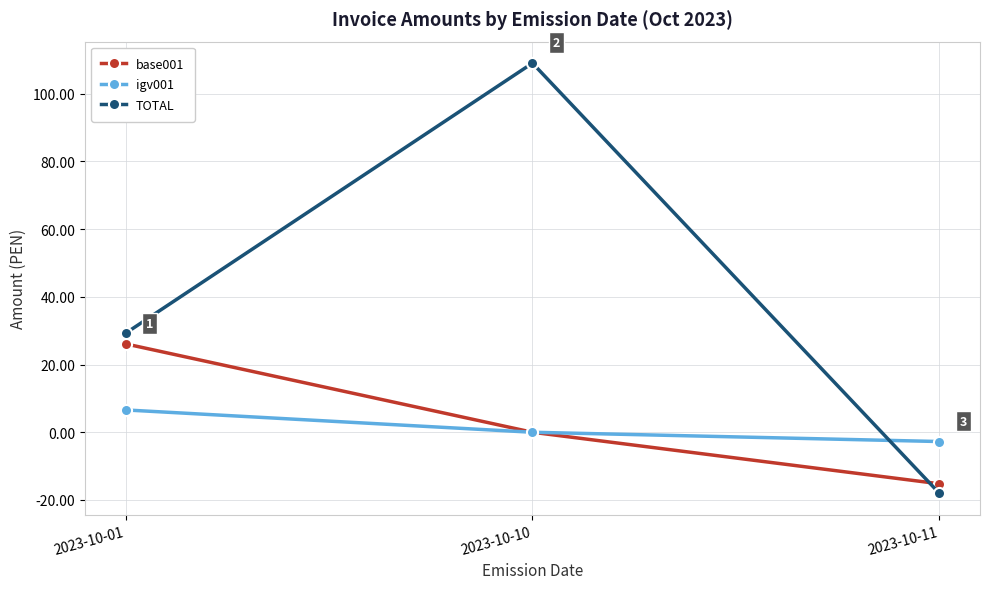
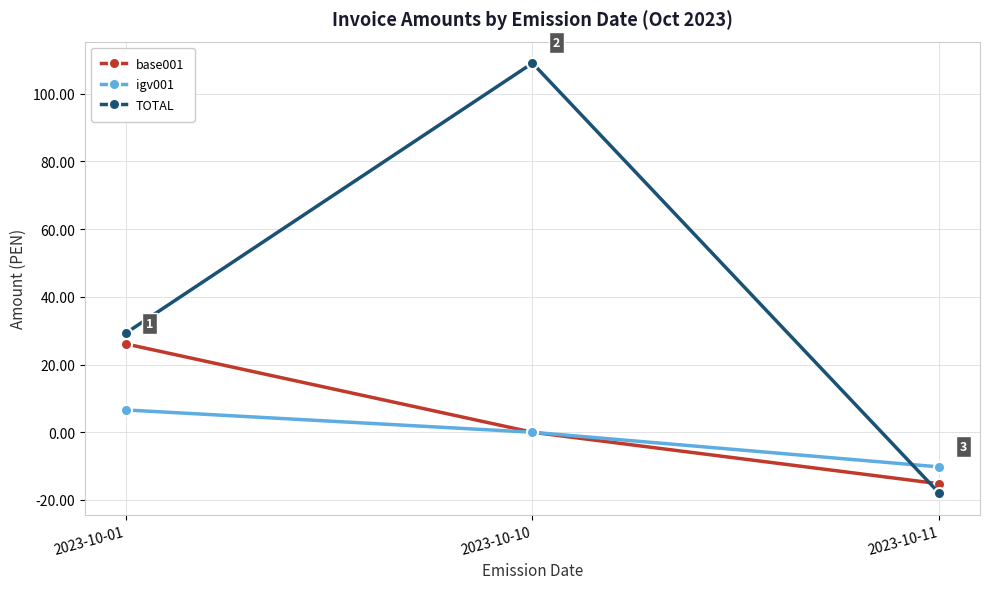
igv001, 2023-10-11: -3 -> -10
